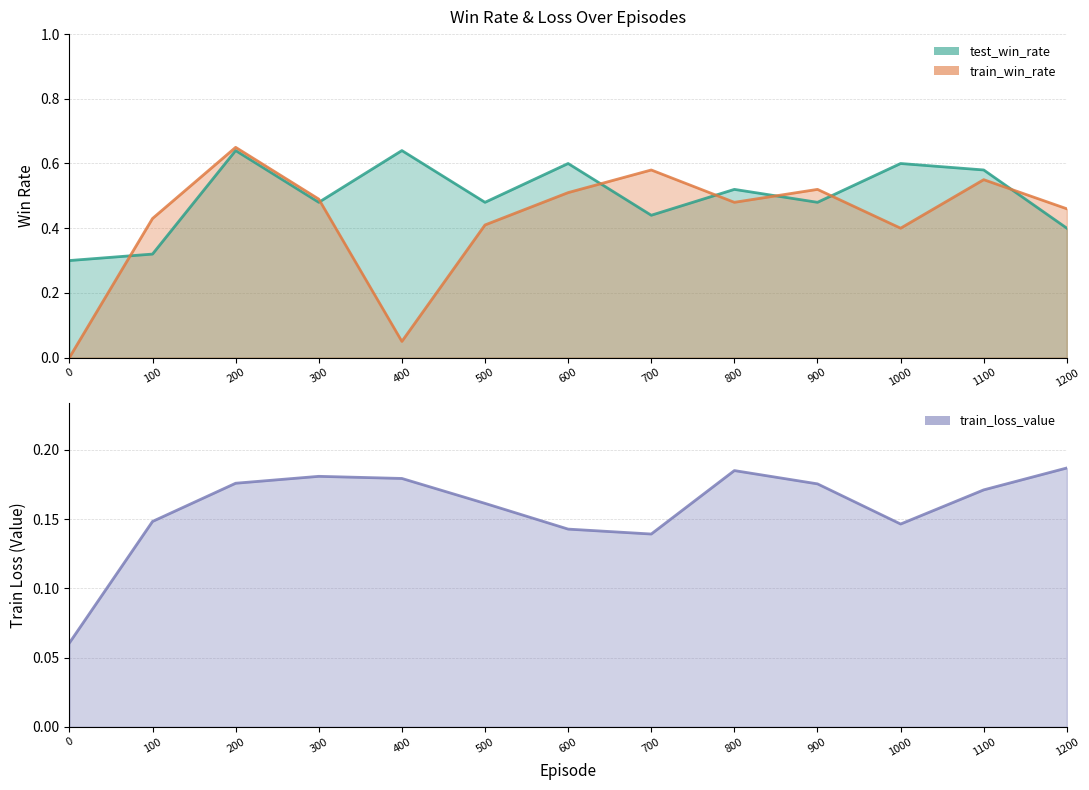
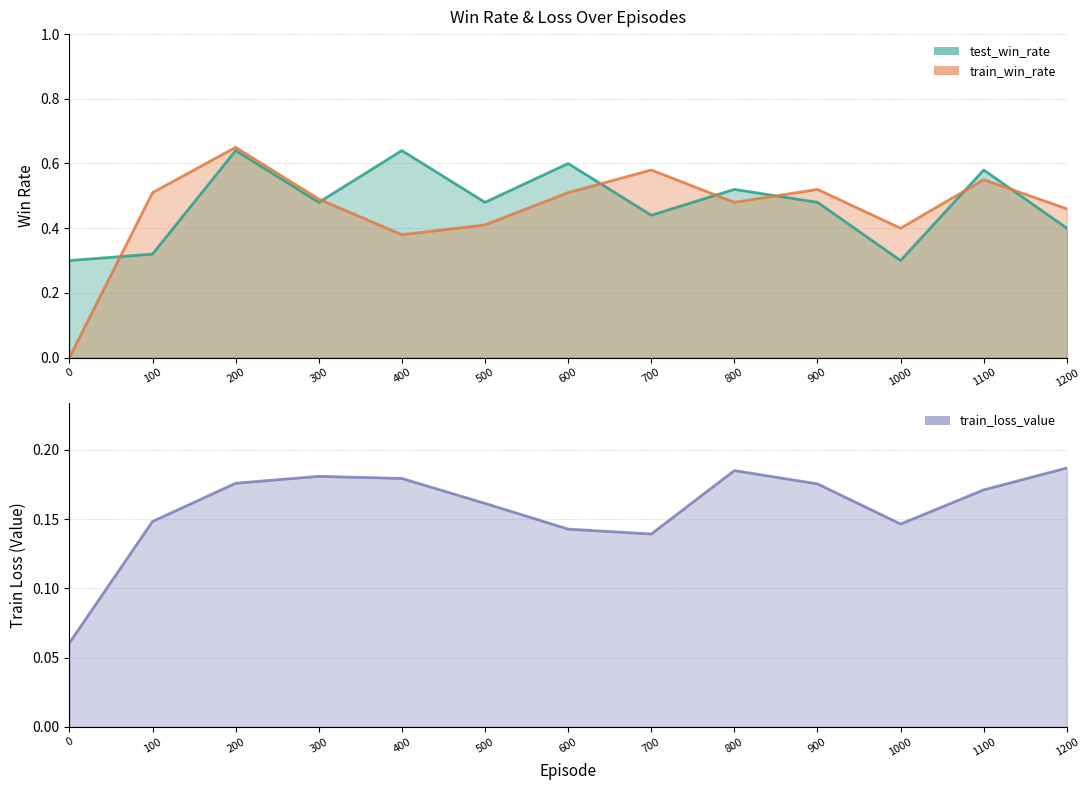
Win Rate & Loss Over Episodes, train_win_rate, 100: 0.43 -> 0.51
Win Rate & Loss Over Episodes, train_win_rate, 400: 0.05 -> 0.38
Win Rate & Loss Over Episodes, test_win_rate, 1000: 0.6 -> 0.3
